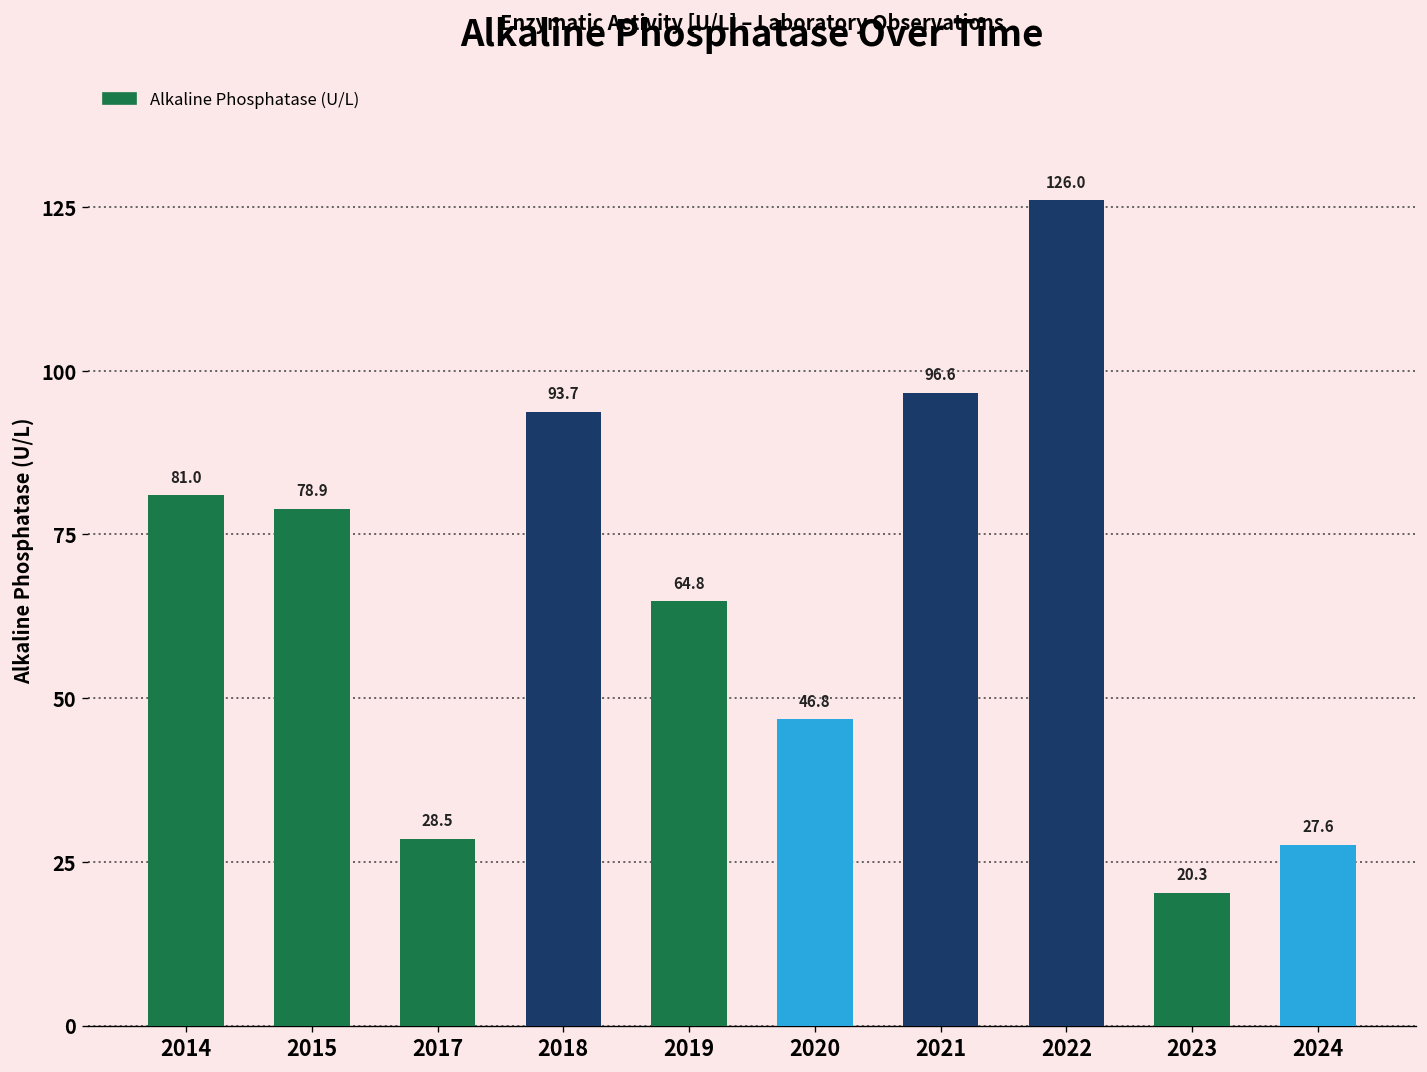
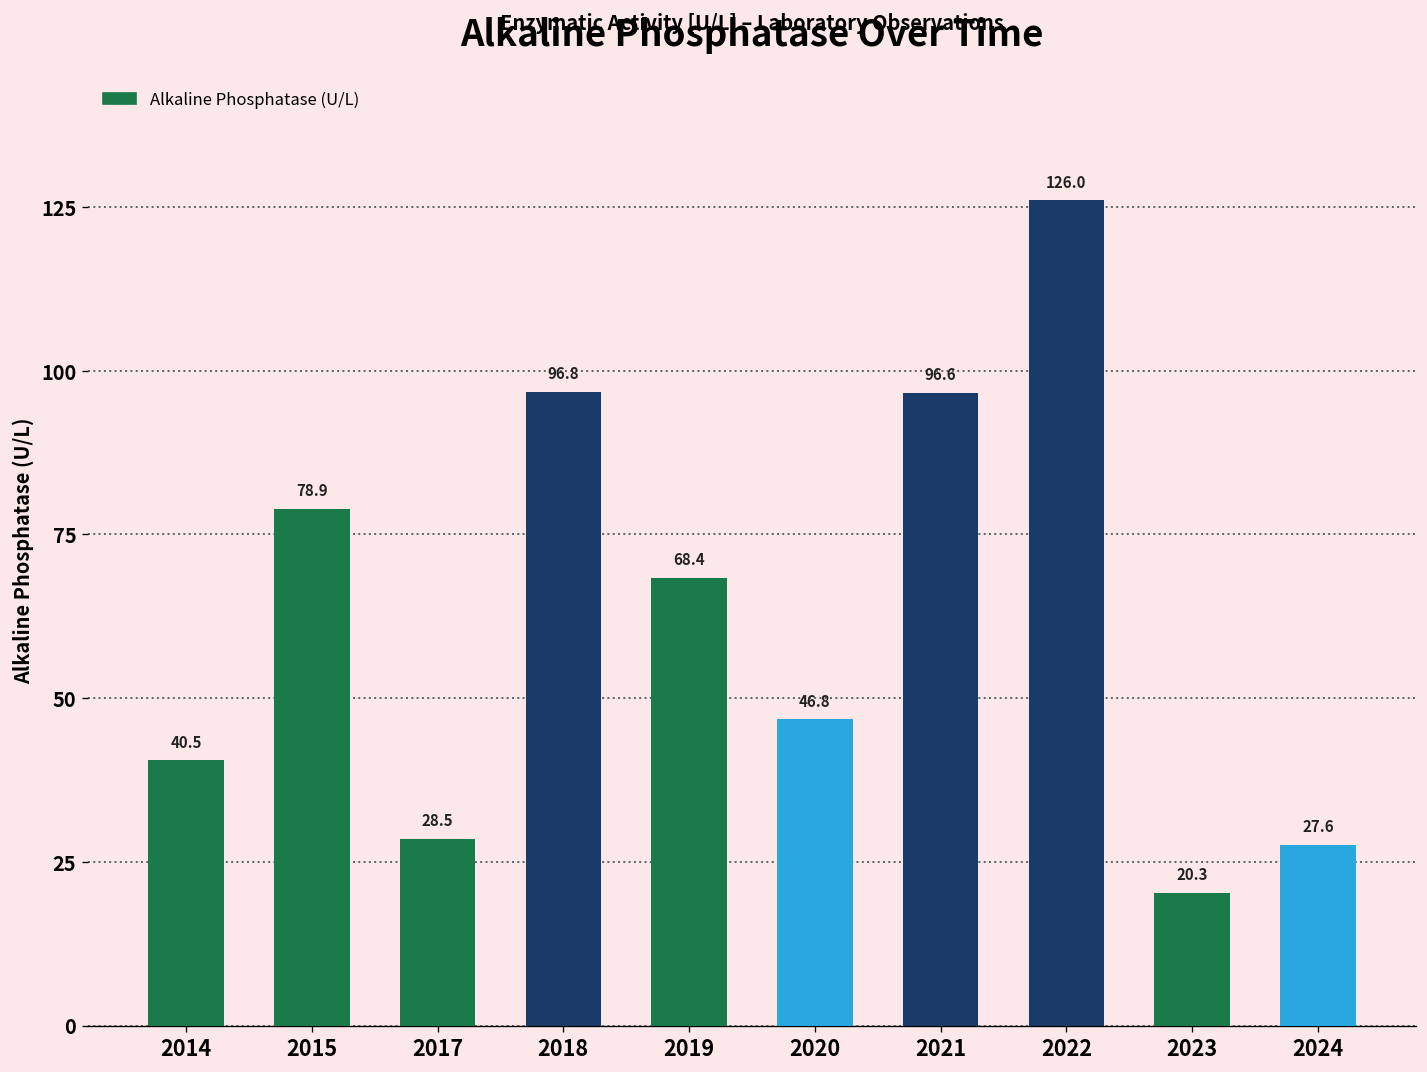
2014: 81.0 -> 40.5
2018: 93.7 -> 96.8
2019: 64.8 -> 68.4
